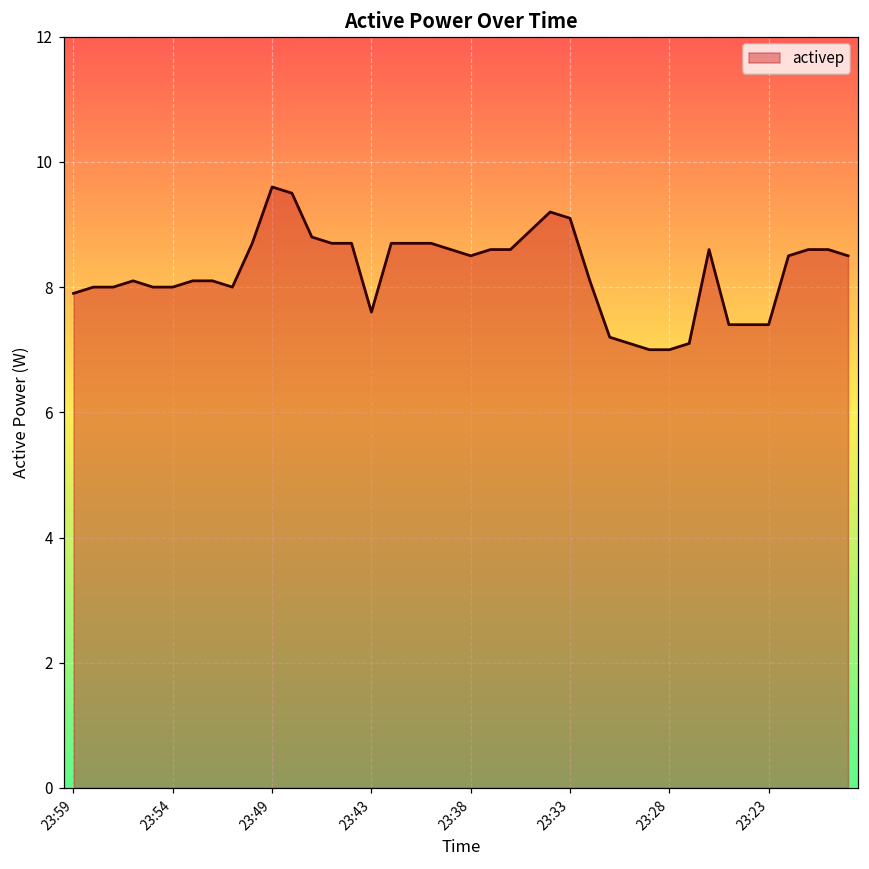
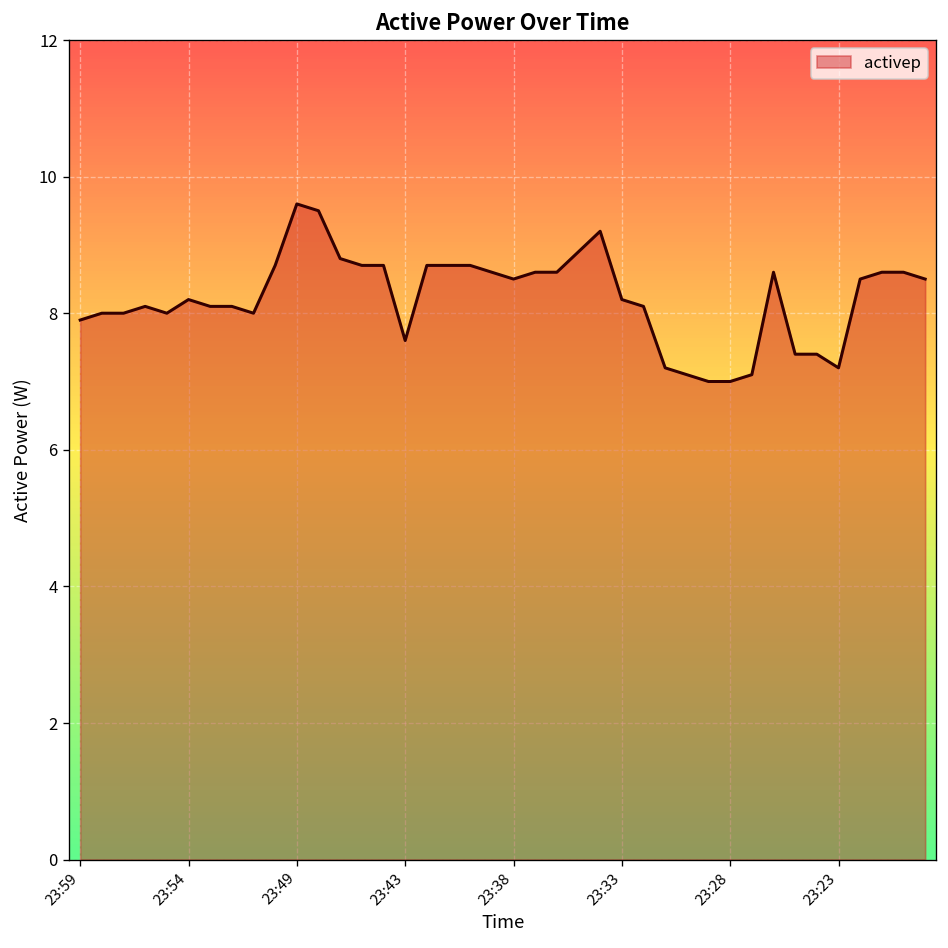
23:54: 8.0 -> 8.2
23:33: 9.1 -> 8.2
23:23: 7.4 -> 7.2
